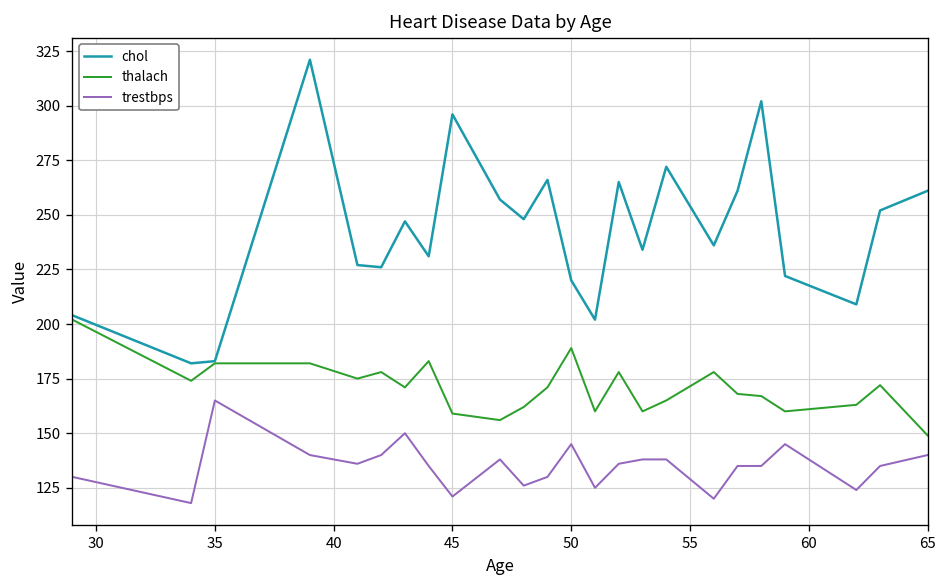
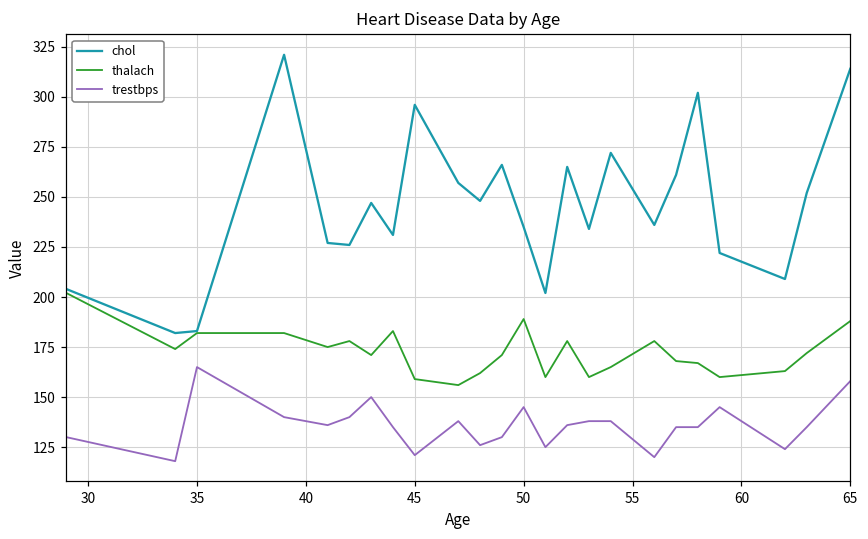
chol, 50: 220 -> 235
chol, 65: 261 -> 314
thalach, 65: 149 -> 188
trestbps, 65: 140 -> 158
